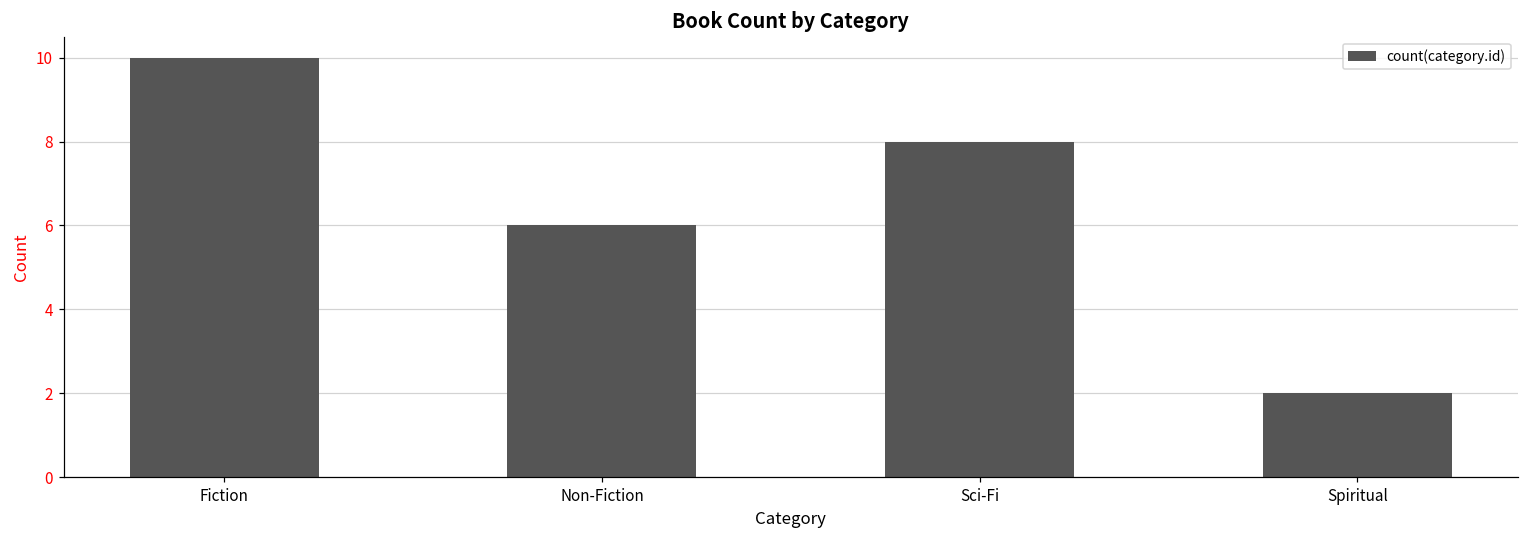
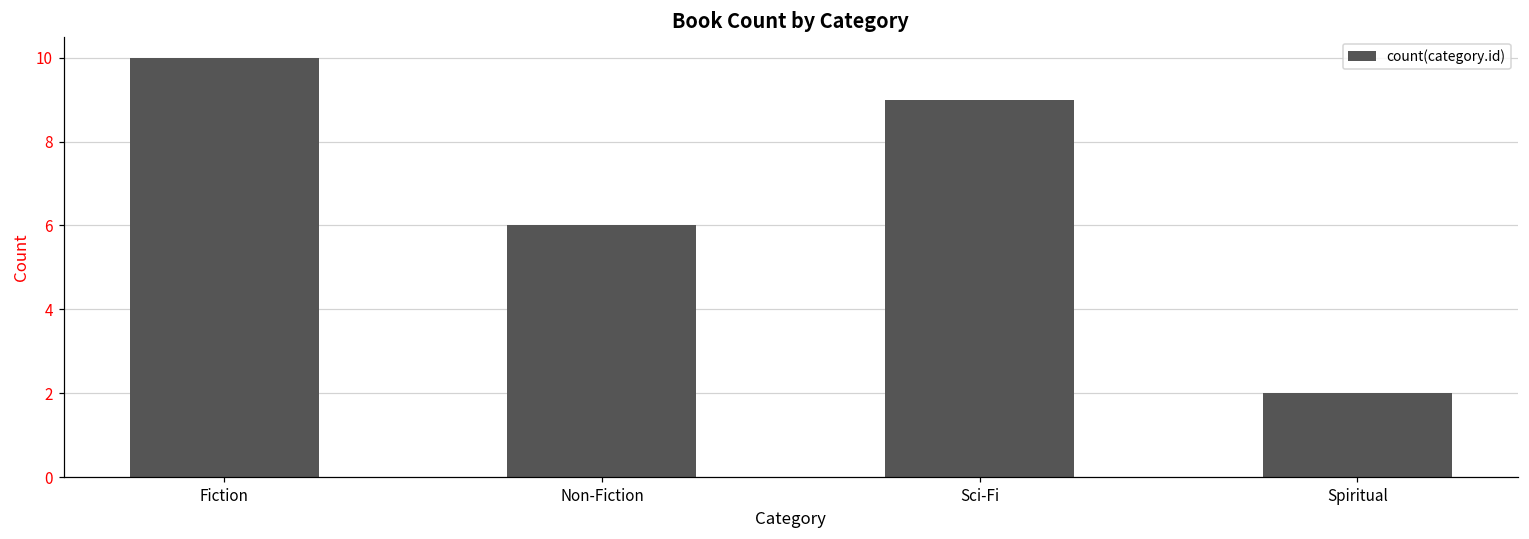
Sci-Fi: 8 -> 9
